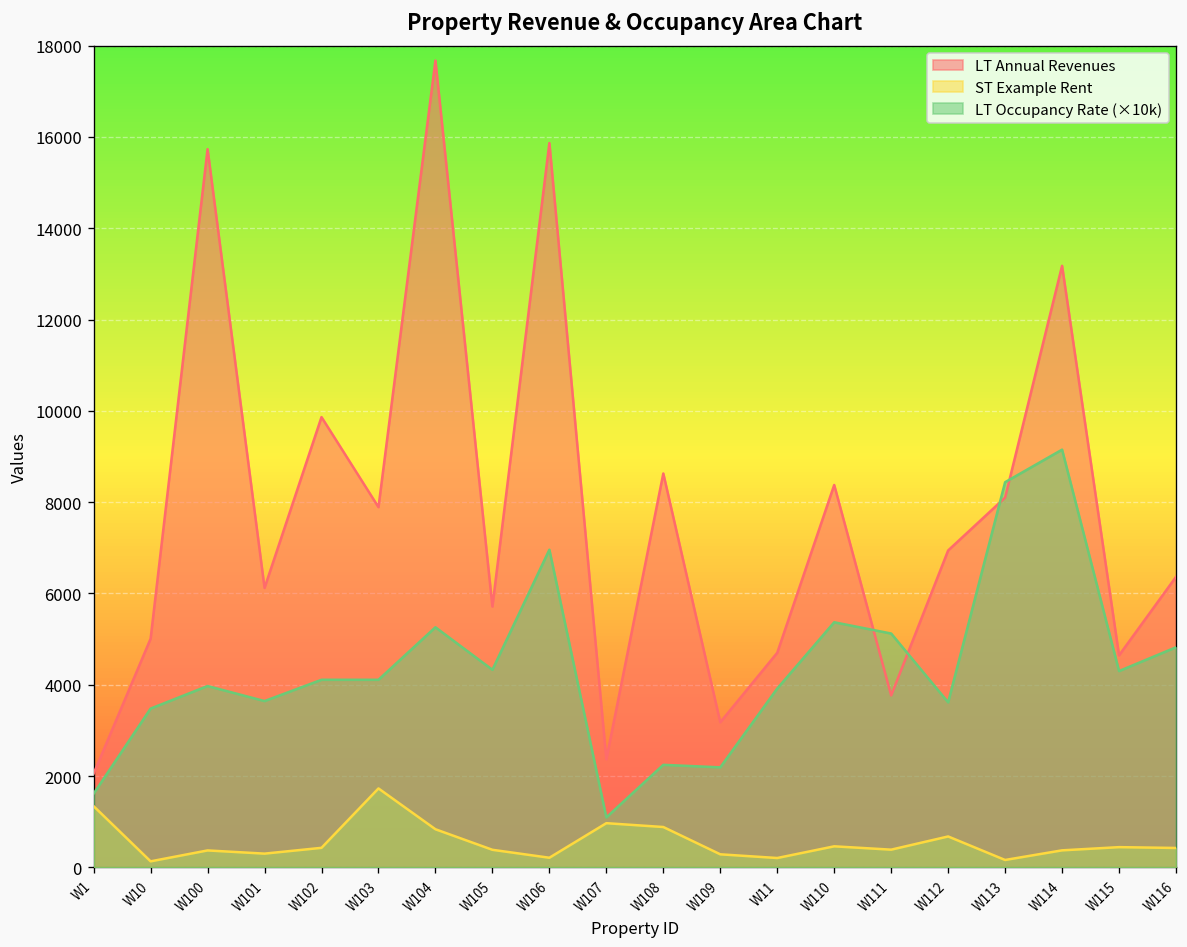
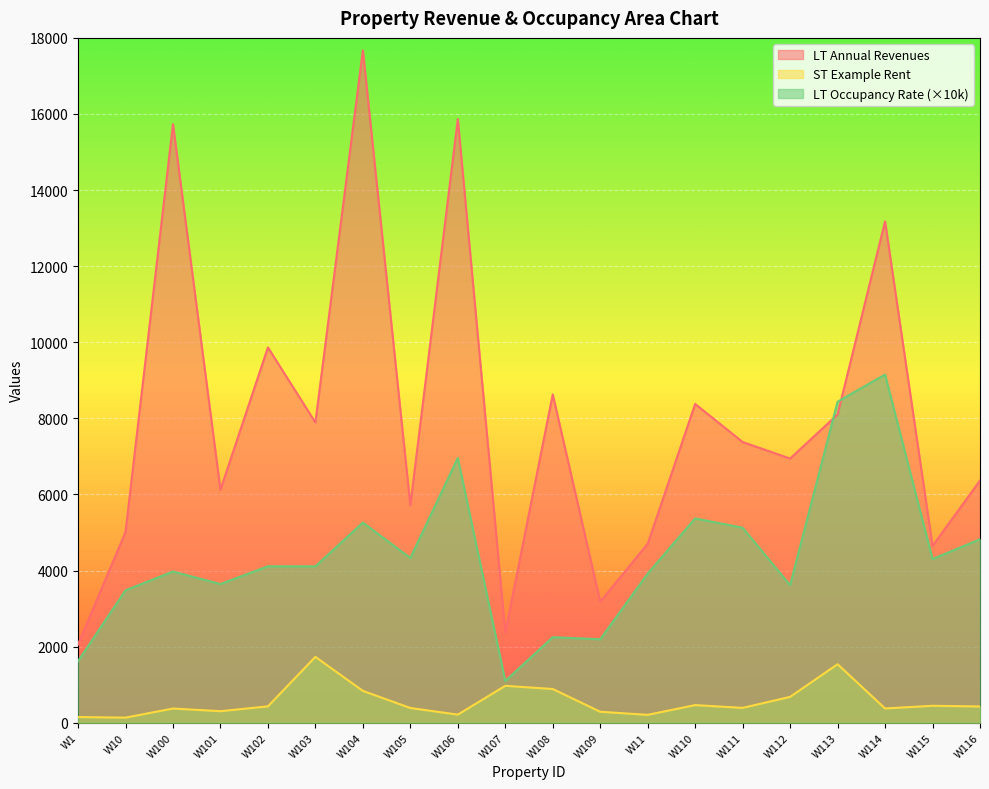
ST Example Rent, W1: 1300 -> 100
LT Annual Revenues, W111: 3800 -> 7400
ST Example Rent, W113: 200 -> 1500
